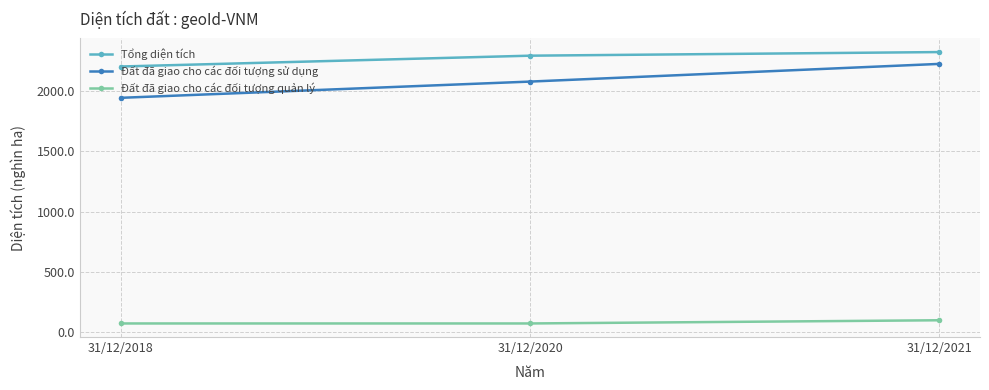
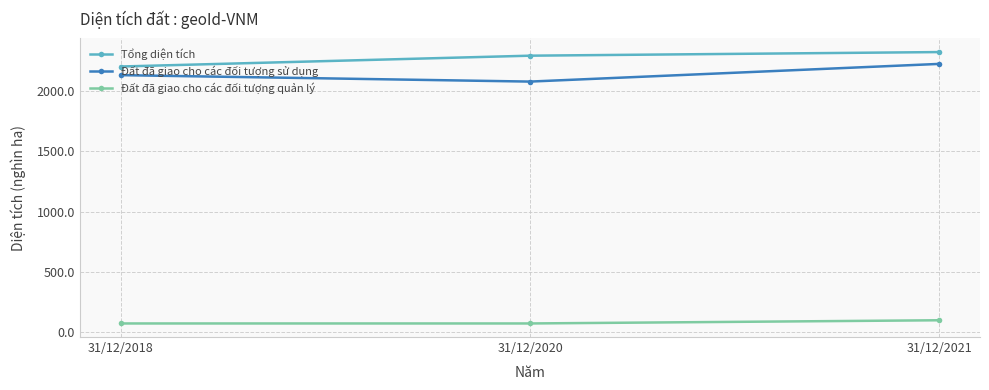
Đất đã giao cho các đối tượng sử dụng, 31/12/2018: 1940 -> 2130
